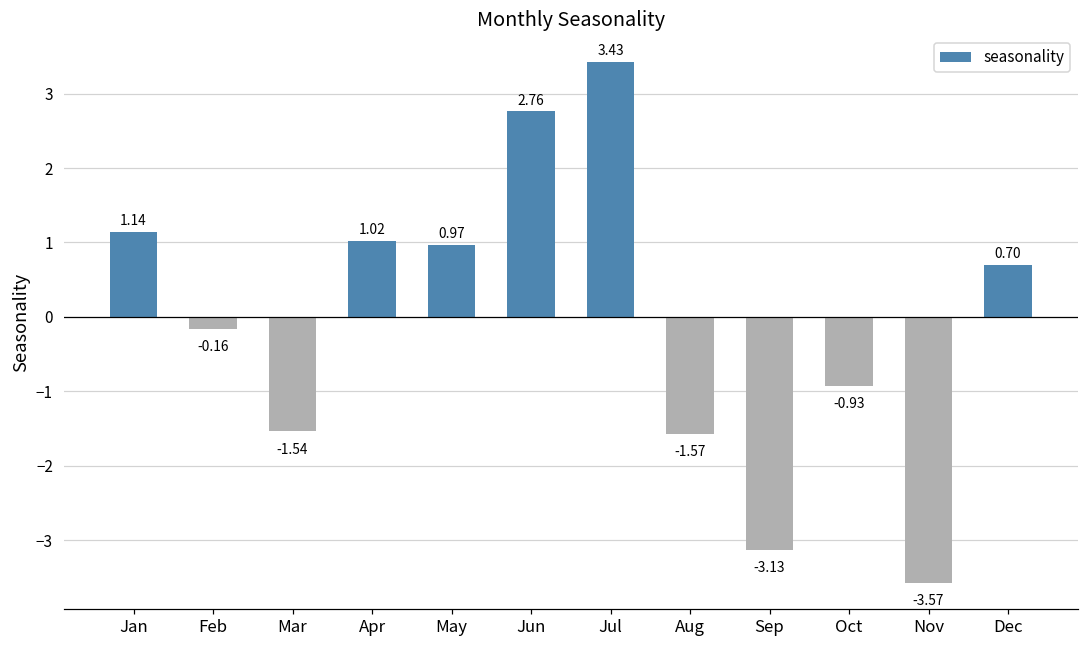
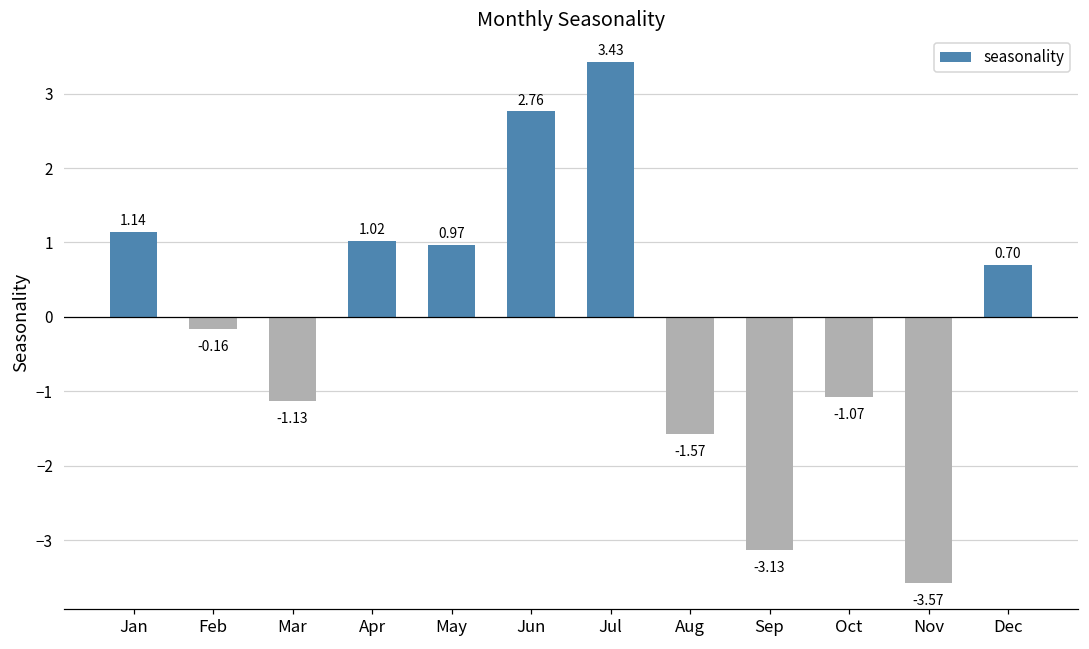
Mar: -1.54 -> -1.13
Oct: -0.93 -> -1.07
